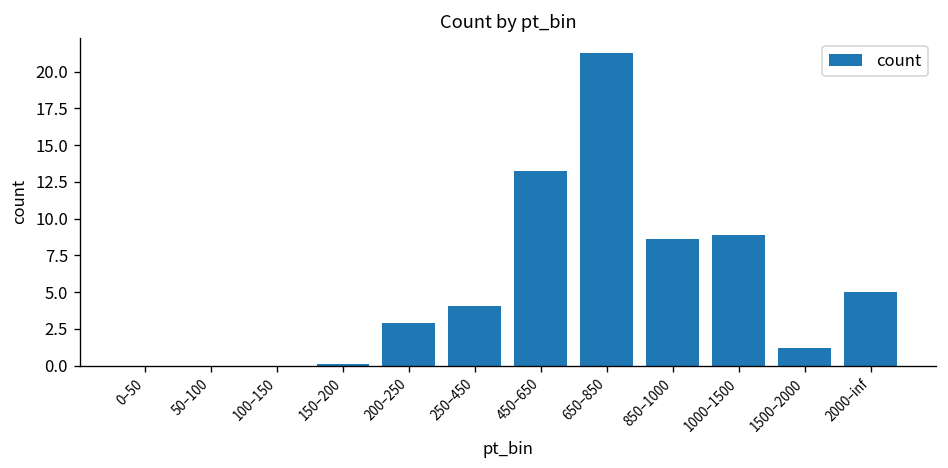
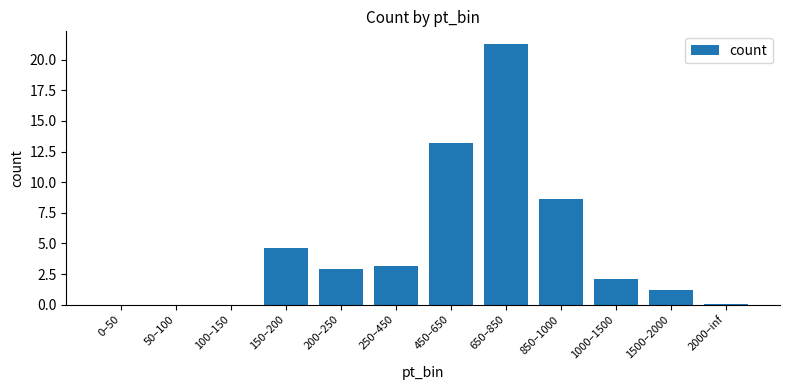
150–200: 0.1 -> 4.6
250–450: 4.1 -> 3.1
1000–1500: 8.9 -> 2.1
2000–inf: 5.0 -> 0.0
